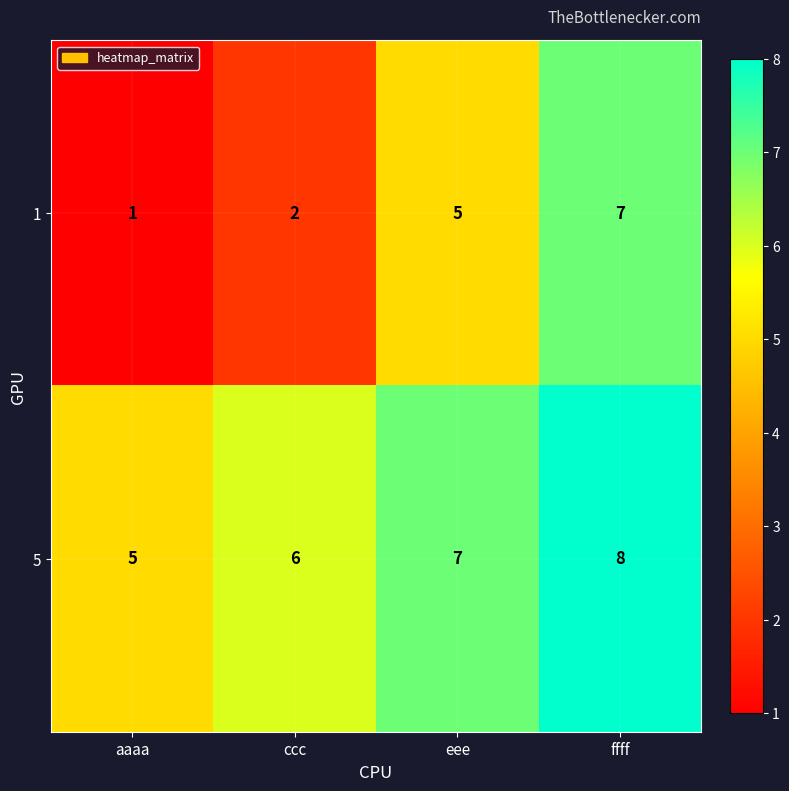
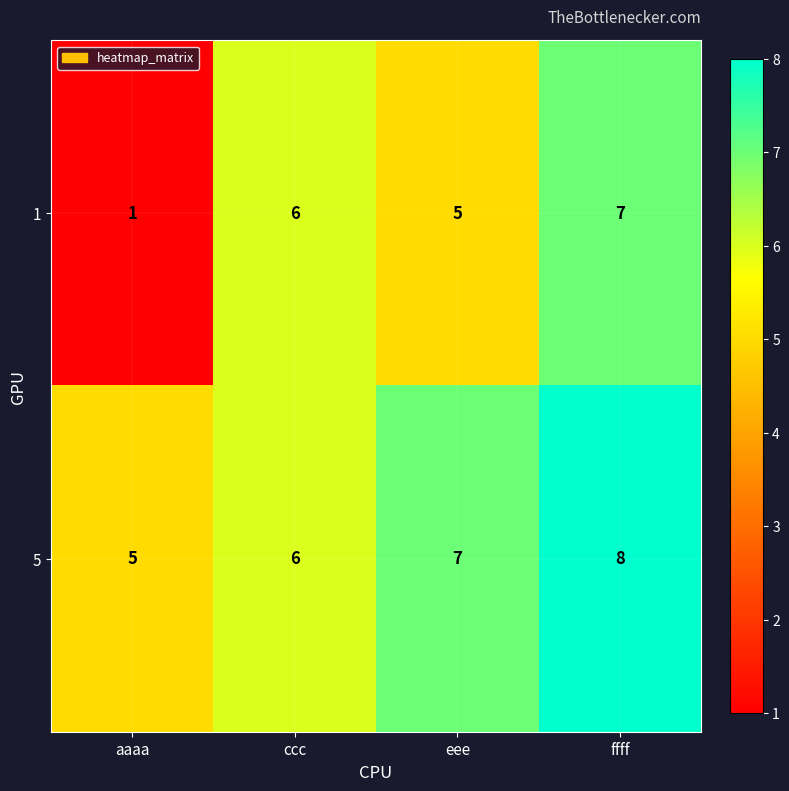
1, ccc: 2 -> 6
